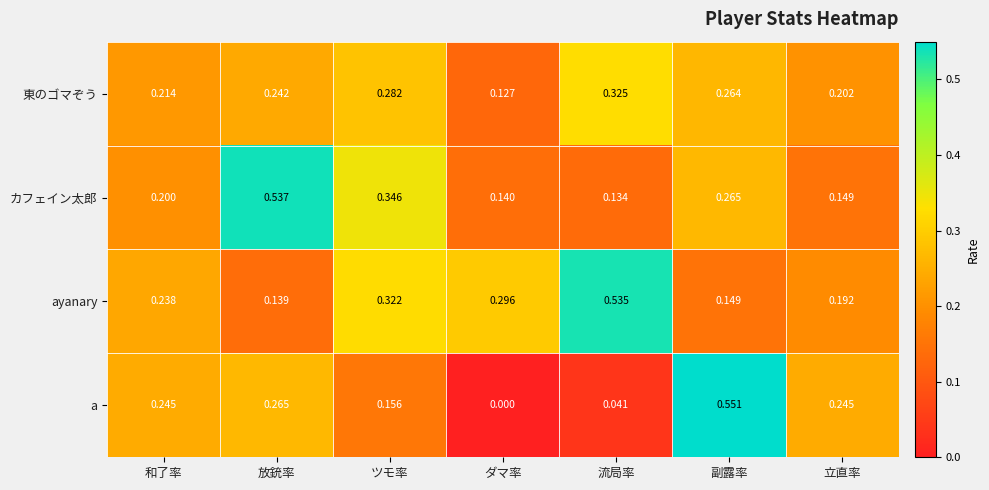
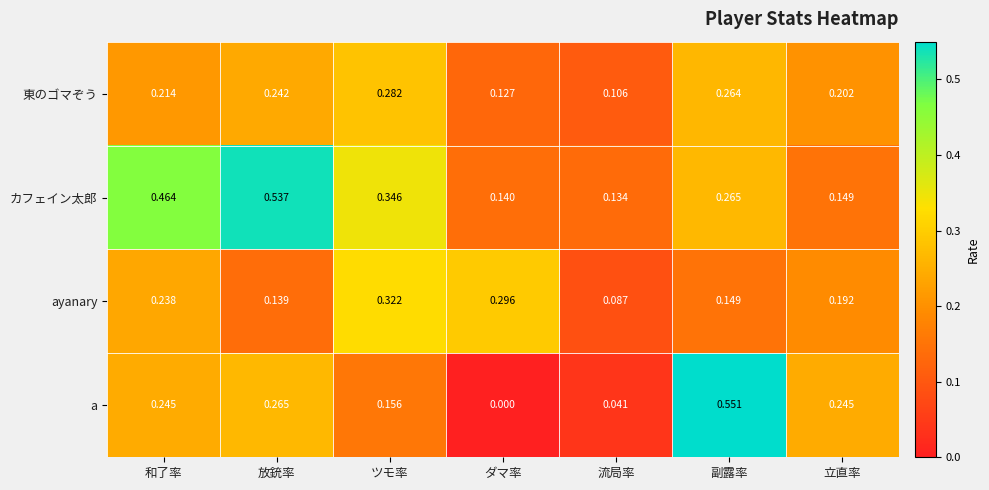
東のゴマぞう, 流局率: 0.325 -> 0.106
カフェイン太郎, 和了率: 0.200 -> 0.464
ayanary, 流局率: 0.535 -> 0.087
